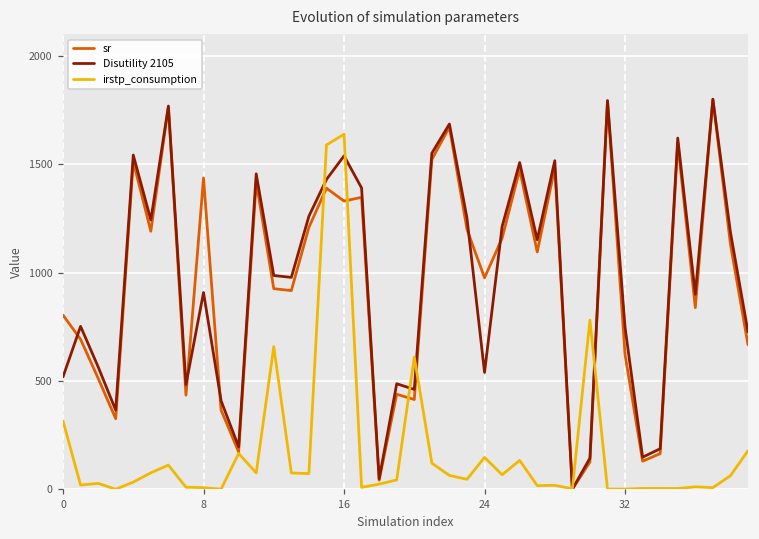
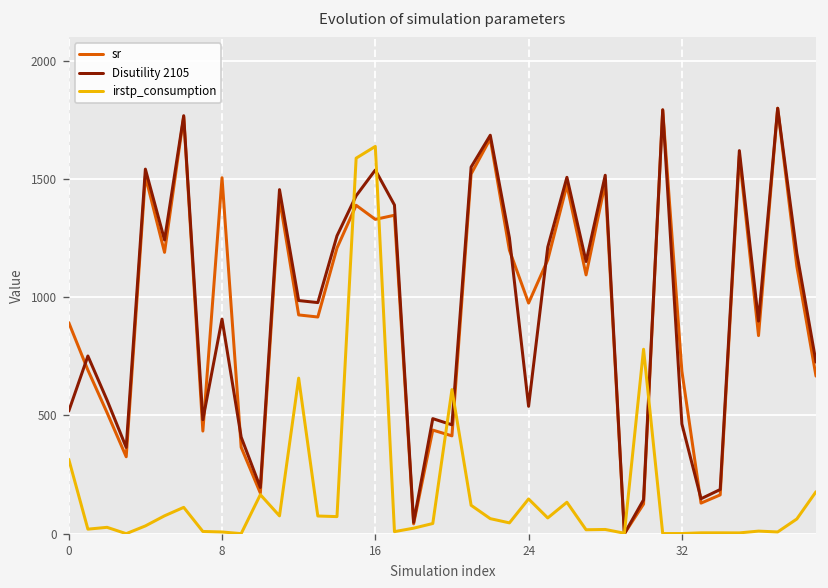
sr, 0: 800 -> 890
sr, 8: 1440 -> 1510
sr, 32: 620 -> 690
Disutility 2105, 32: 750 -> 460
